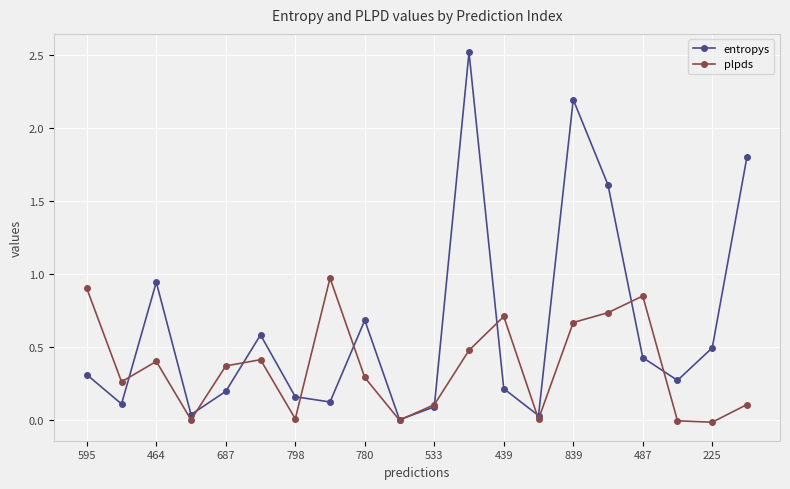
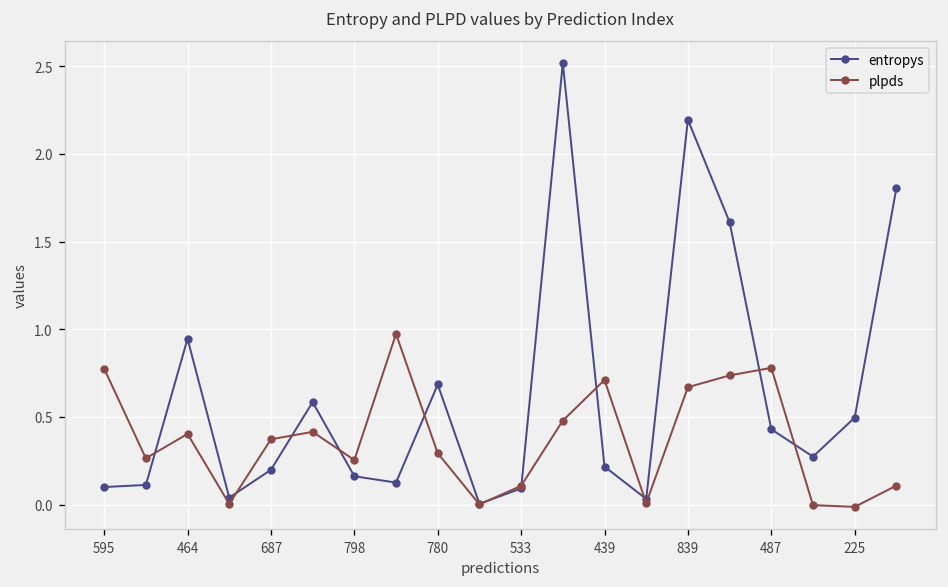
entropys, 595: 0.31 -> 0.10
plpds, 595: 0.90 -> 0.78
plpds, 798: 0.01 -> 0.25
plpds, 487: 0.85 -> 0.78
